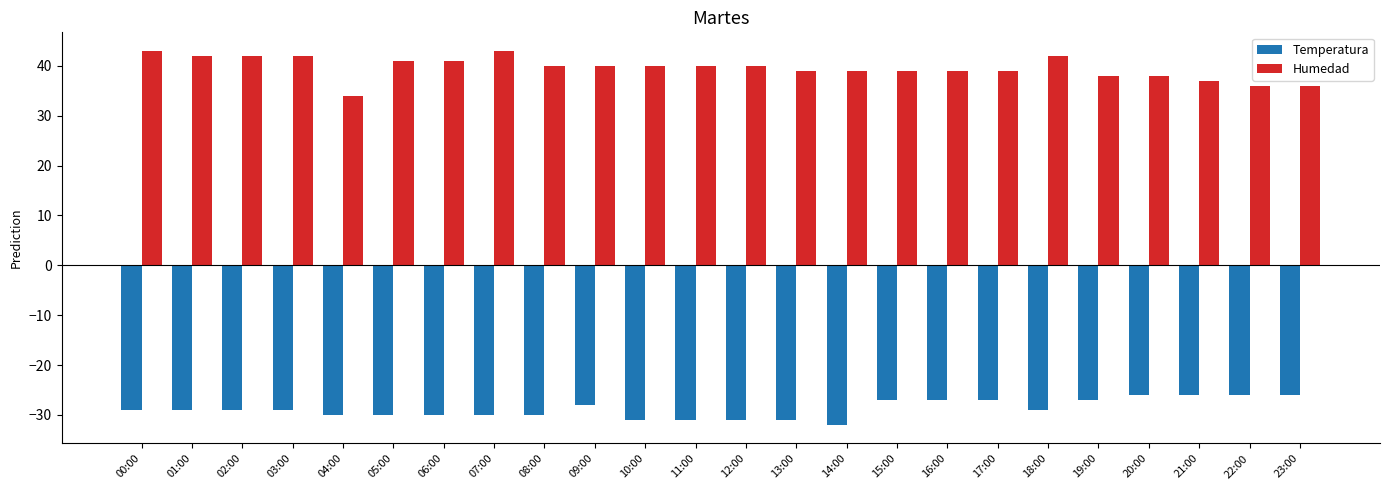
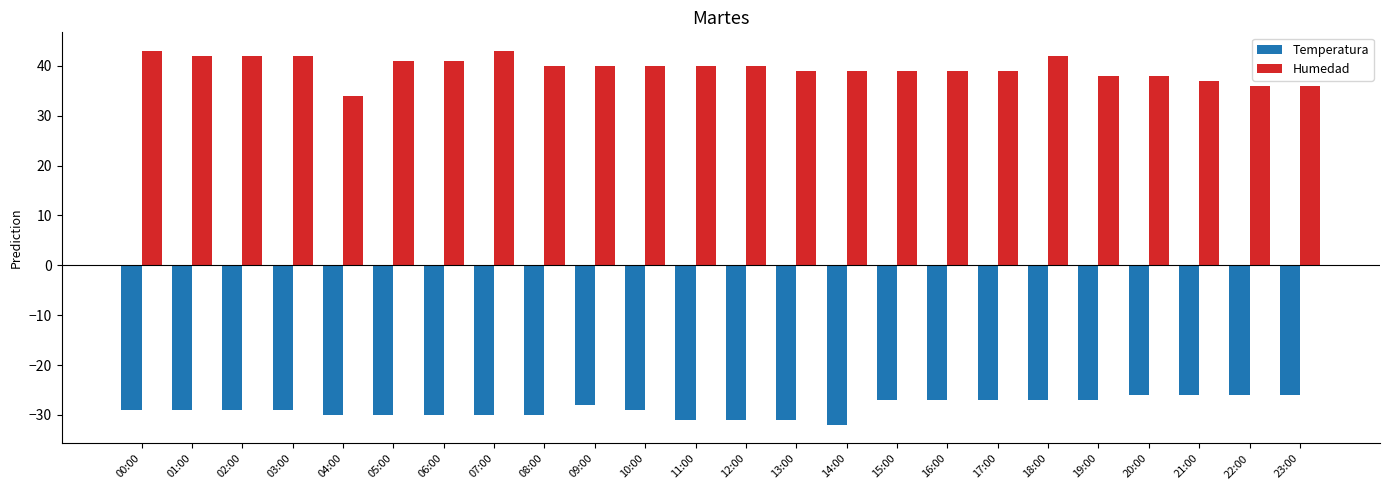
Temperatura, 10:00: -31 -> -29
Temperatura, 18:00: -29 -> -27
